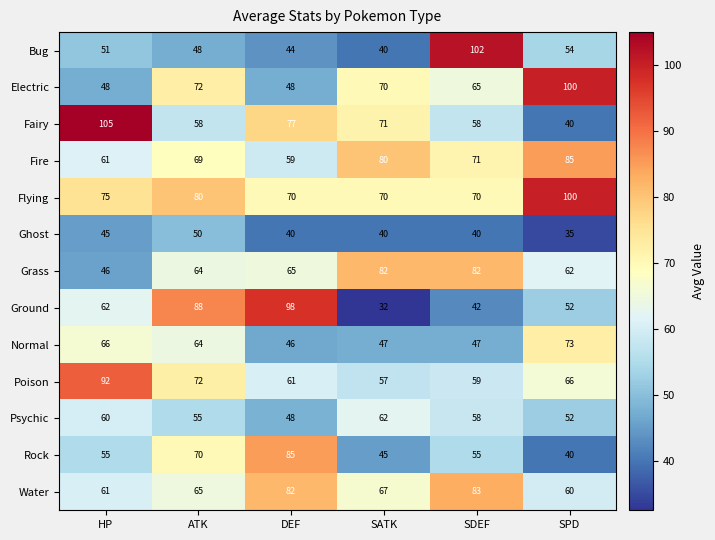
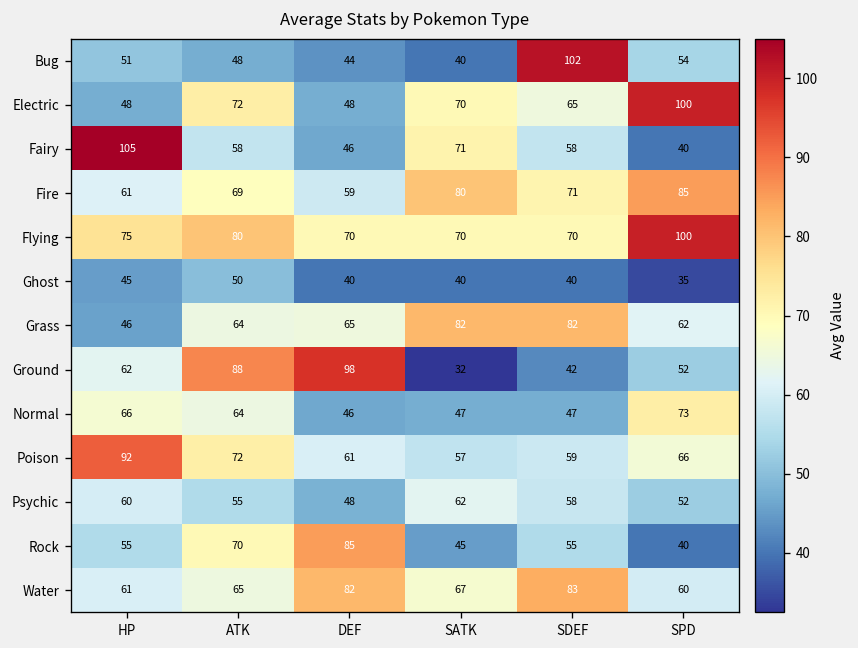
Fairy, DEF: 77 -> 46
